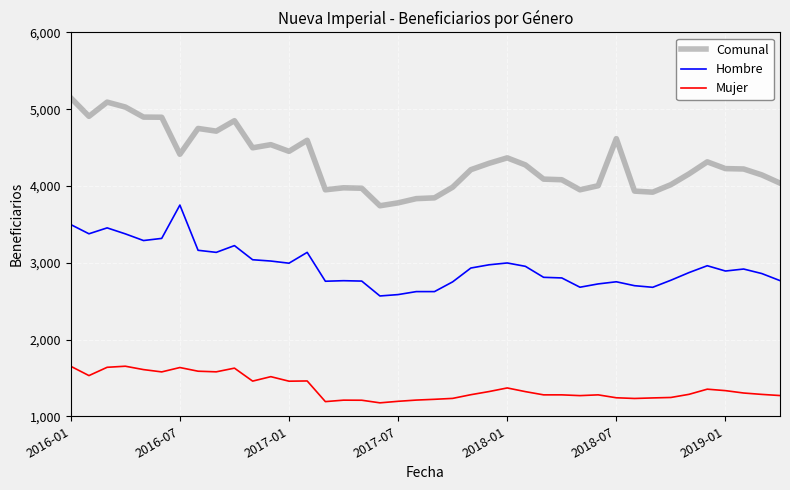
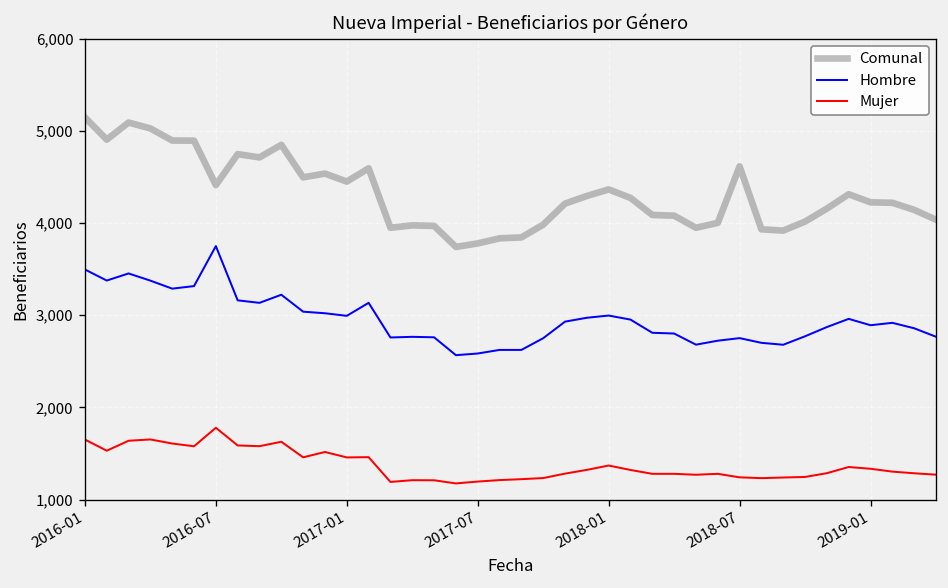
Mujer, 2016-07: 1,600 -> 1,800
